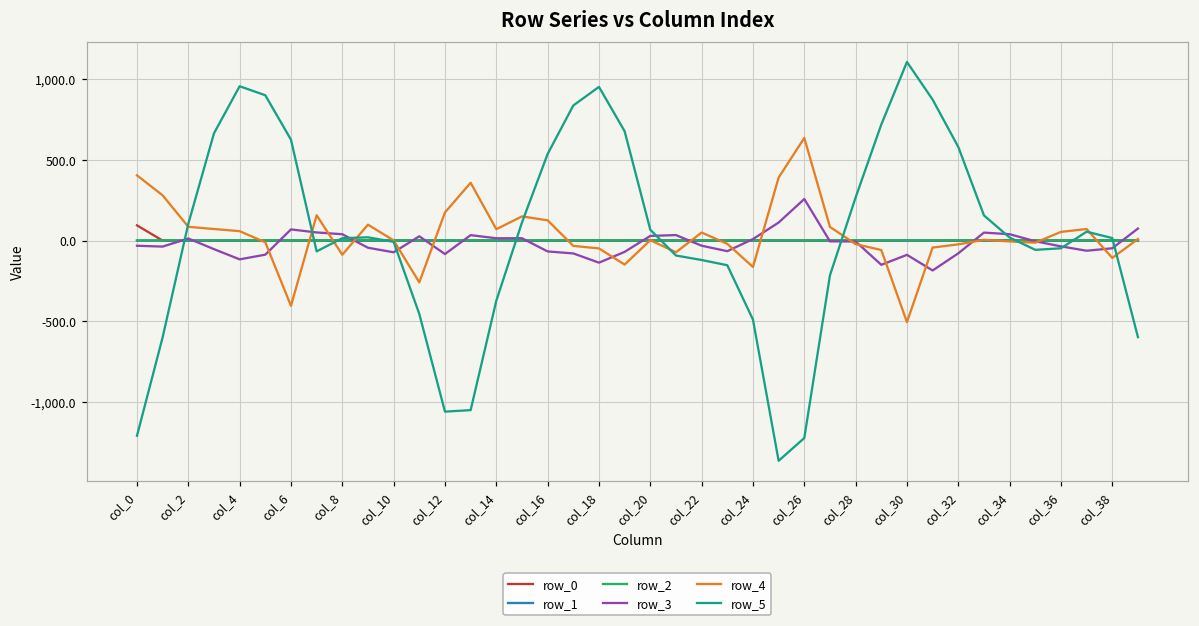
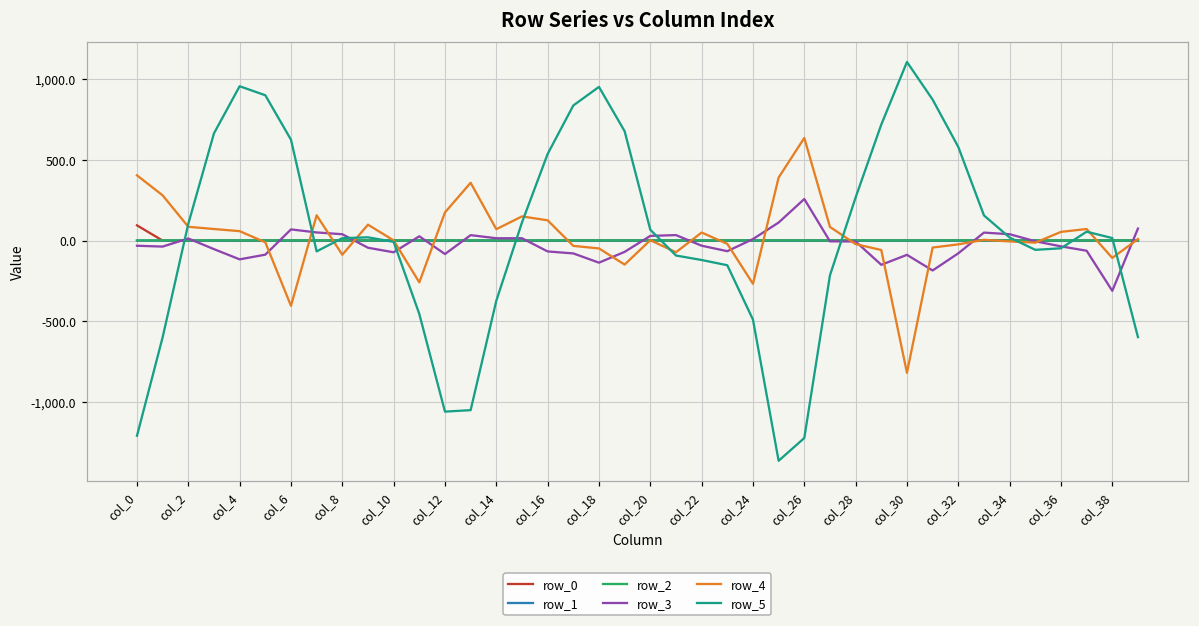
row_4, col_24: -160 -> -270
row_4, col_30: -500 -> -820
row_3, col_38: -50 -> -310
